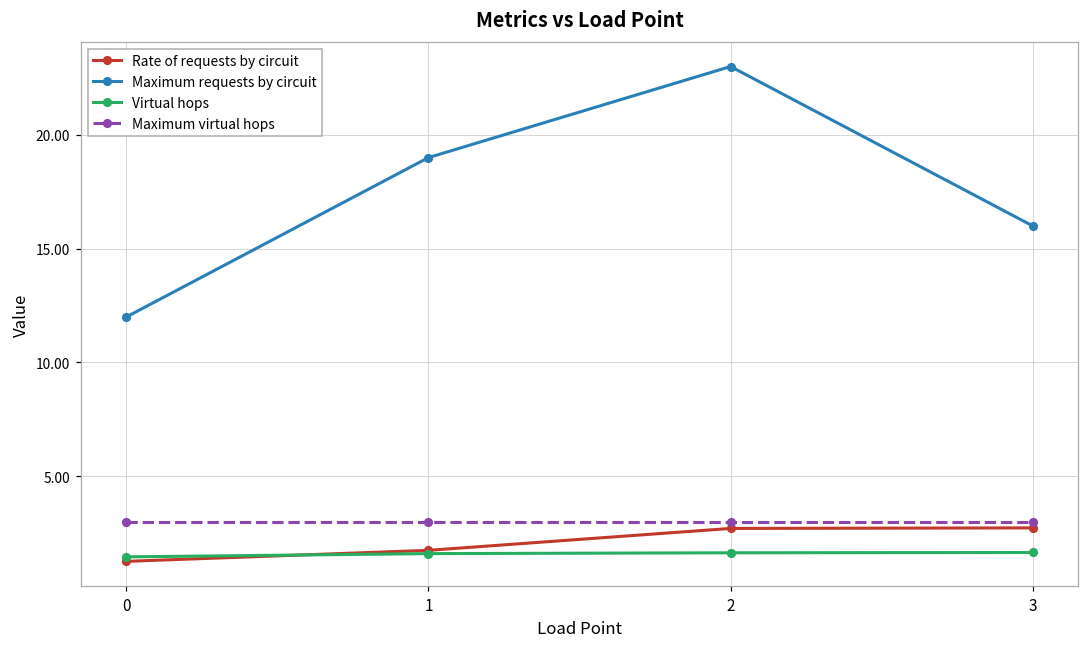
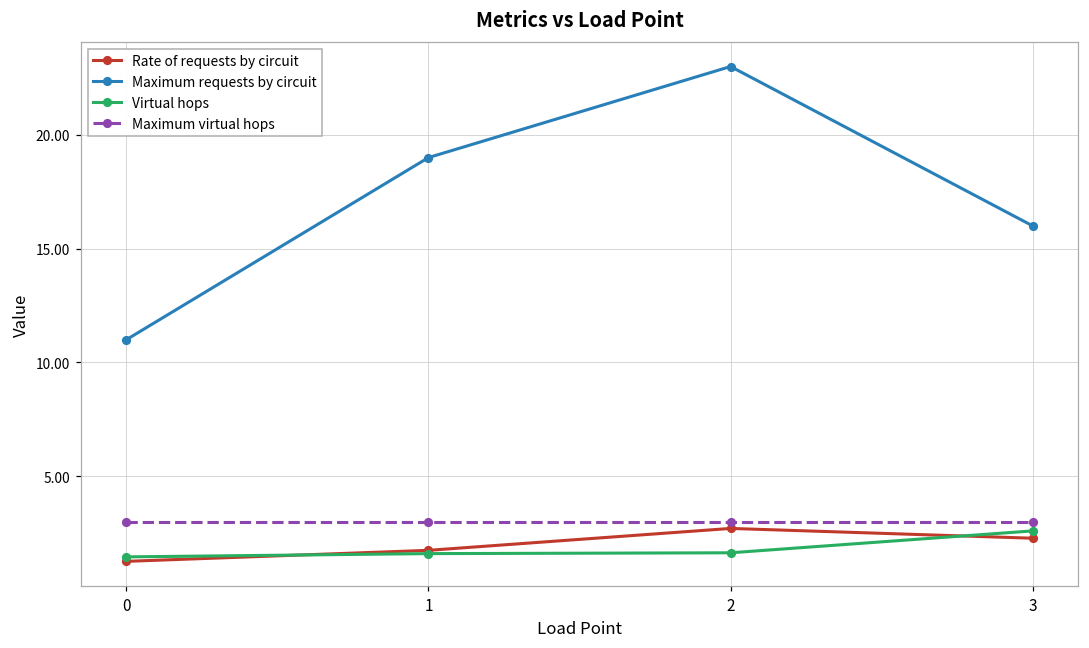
Maximum requests by circuit, 0: 12 -> 11
Rate of requests by circuit, 3: 2.7 -> 2.3
Virtual hops, 3: 1.7 -> 2.6
